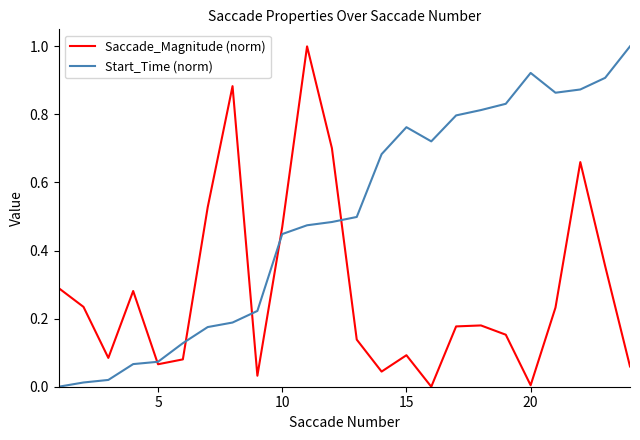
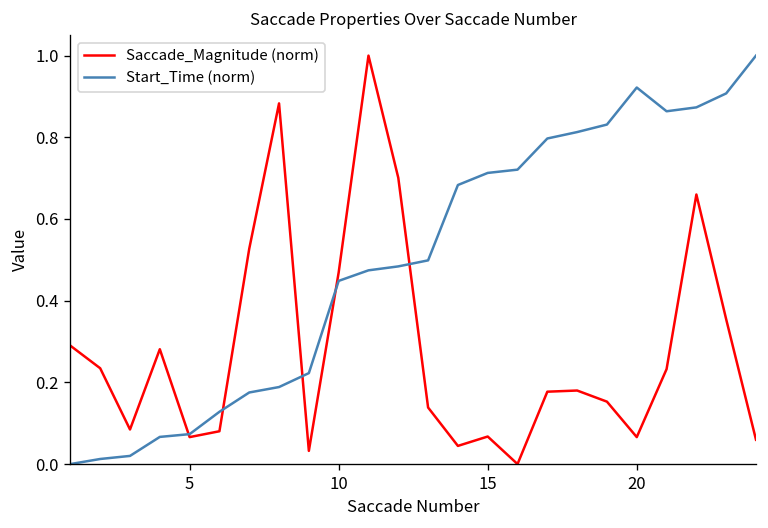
Saccade_Magnitude (norm), 15: 0.09 -> 0.07
Start_Time (norm), 15: 0.76 -> 0.71
Saccade_Magnitude (norm), 20: 0.00 -> 0.07
